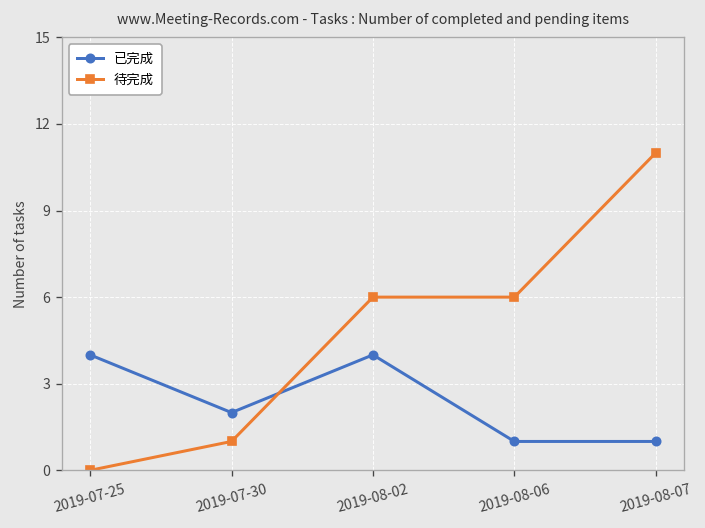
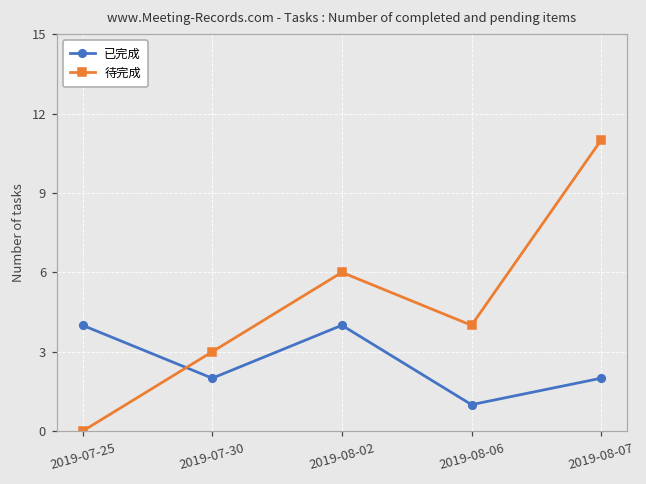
待完成, 2019-07-30: 1 -> 3
待完成, 2019-08-06: 6 -> 4
已完成, 2019-08-07: 1 -> 2
